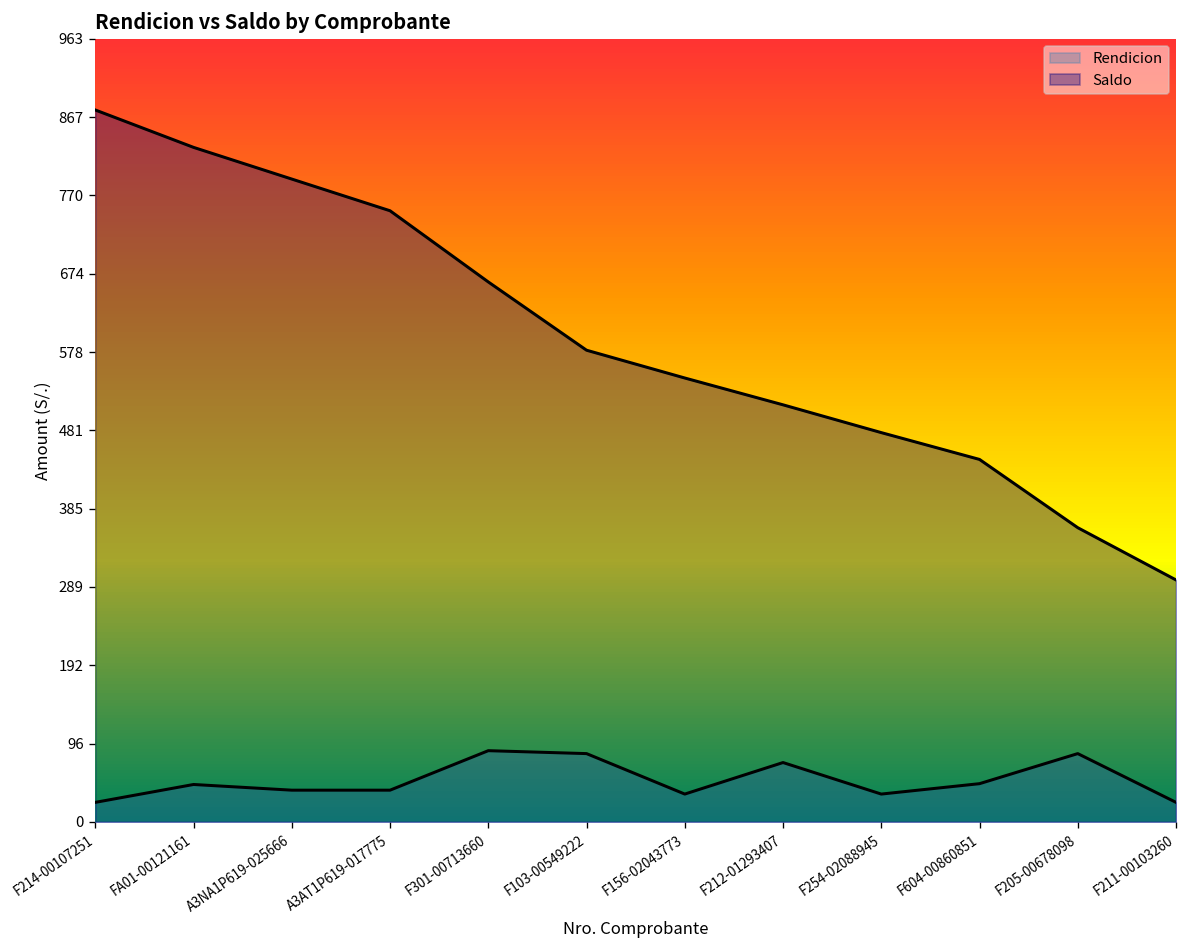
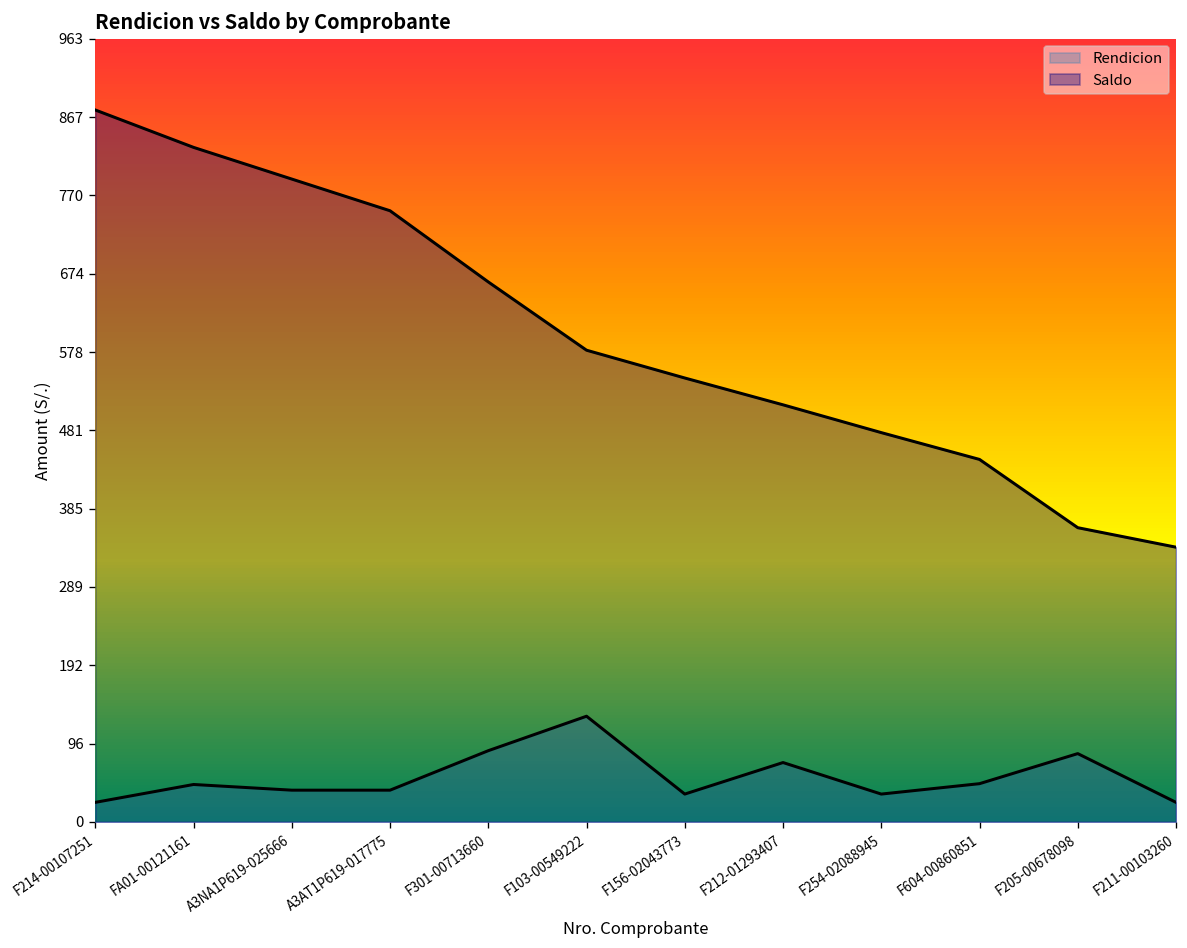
Rendicion, F103-00549222: 80 -> 130
Saldo, F211-00103260: 300 -> 340
